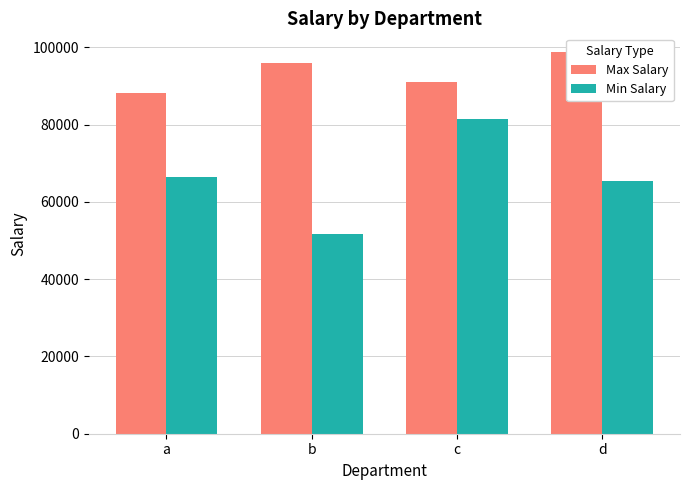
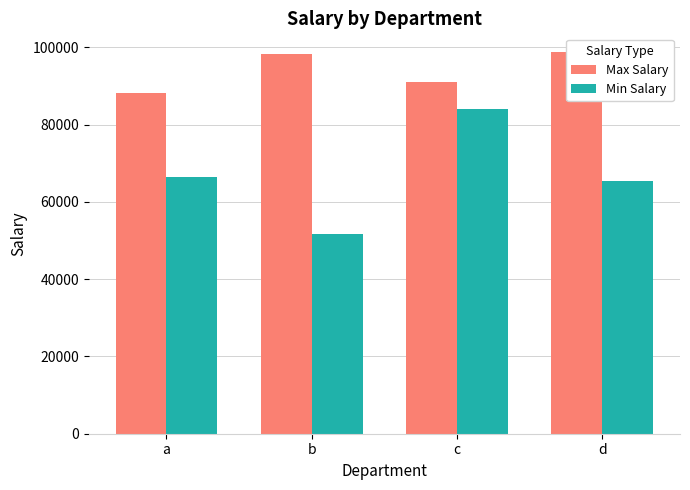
Max Salary, b: 96000 -> 98000
Min Salary, c: 81000 -> 84000
